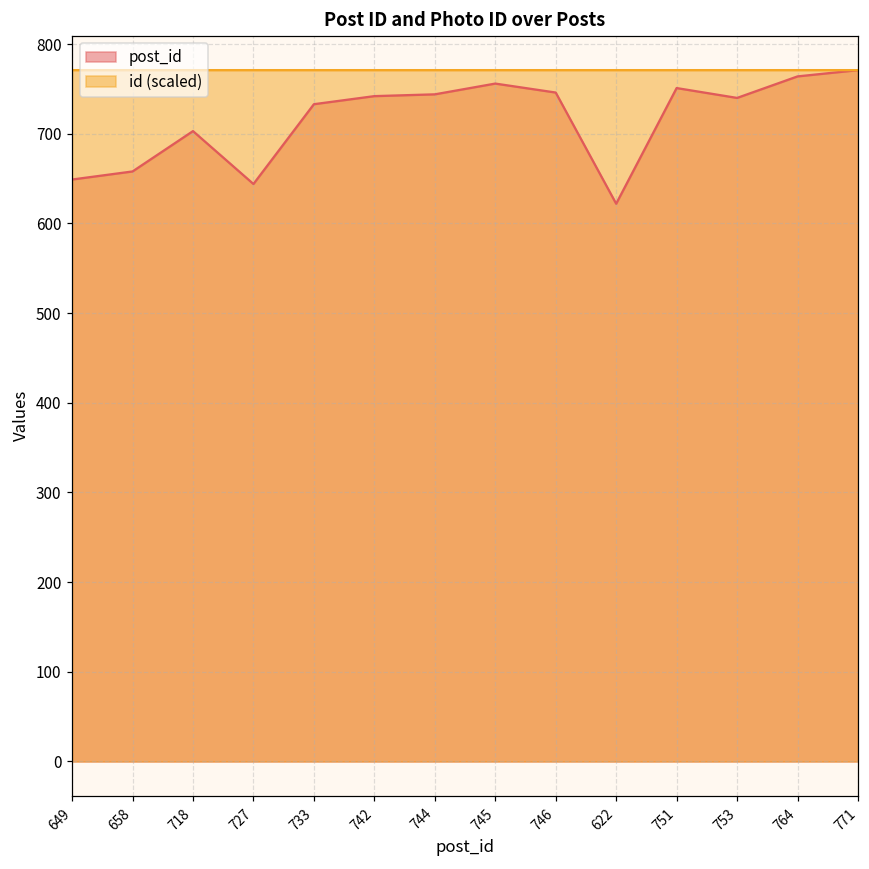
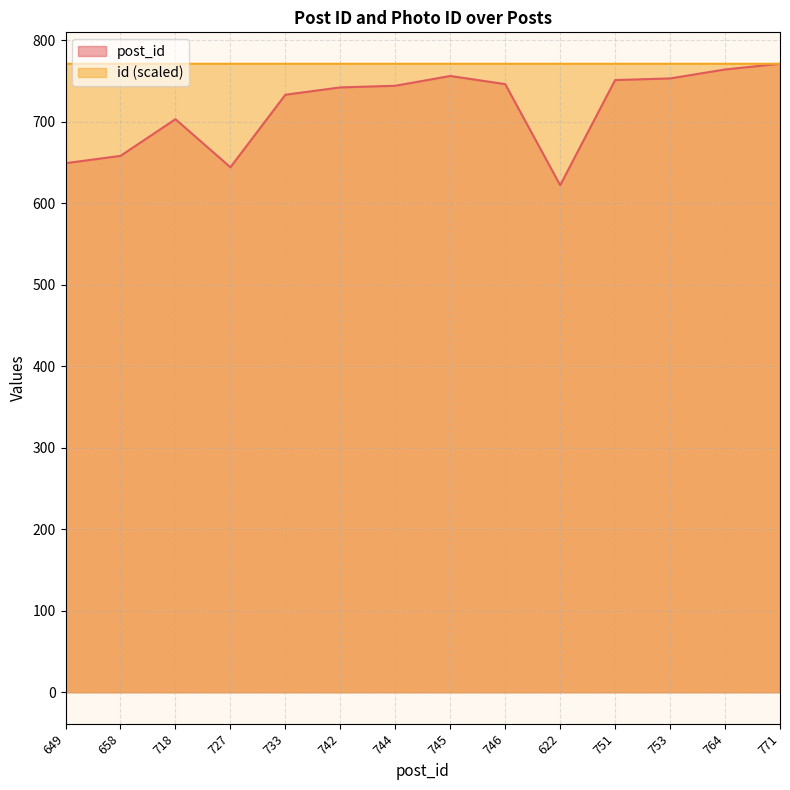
post_id, 753: 740 -> 750
